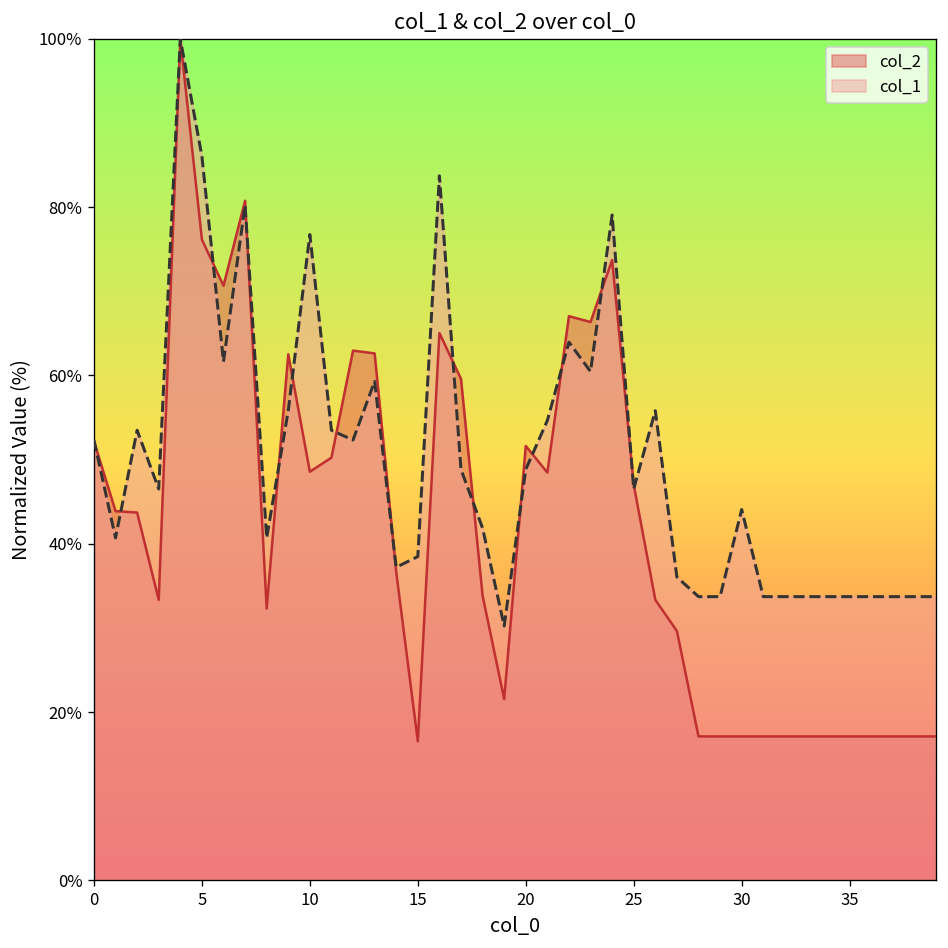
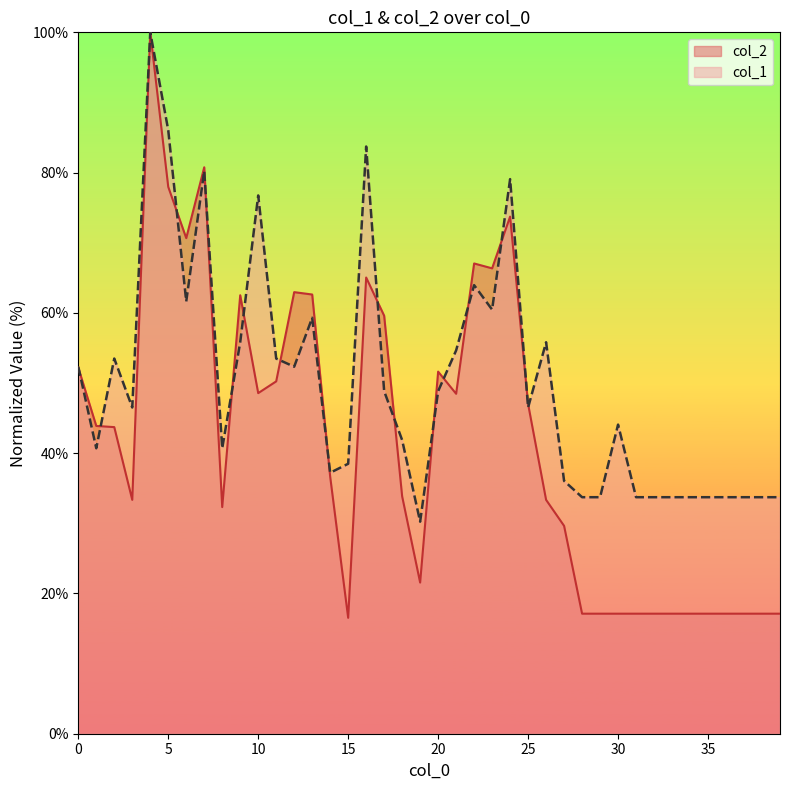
col_2, 5: 76% -> 78%
